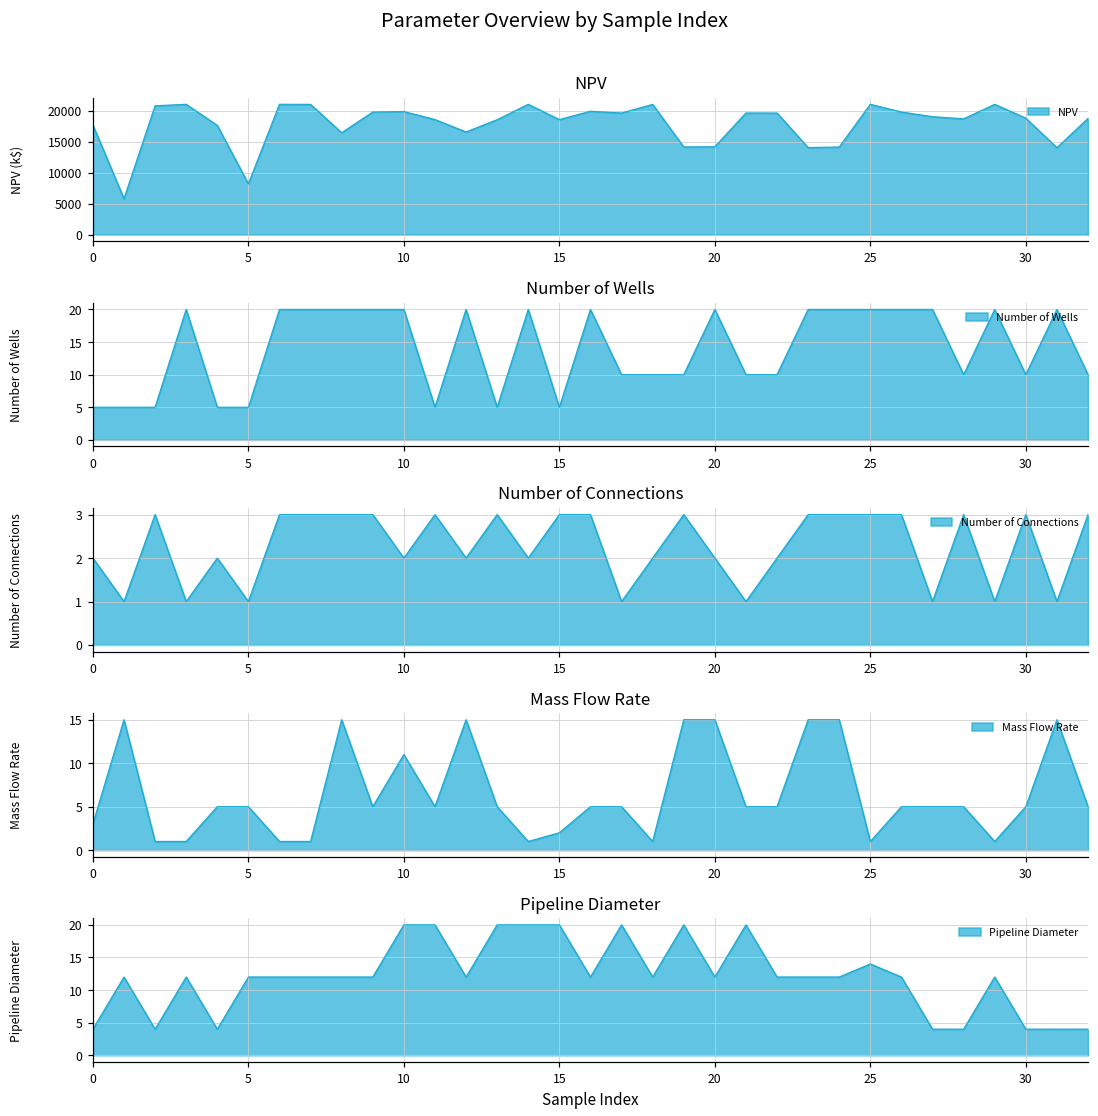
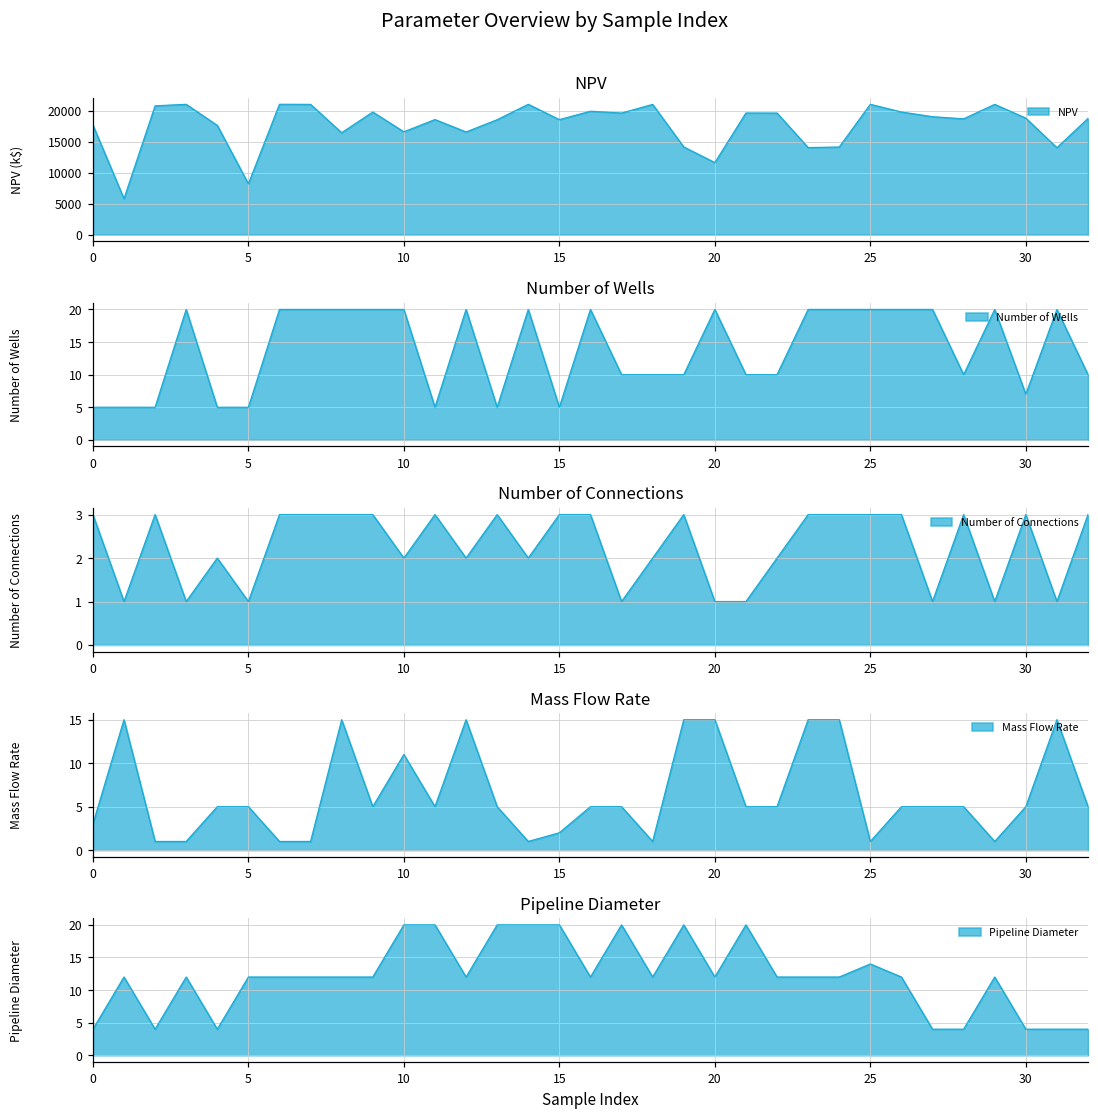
NPV, 10: 20000 -> 17000
NPV, 20: 14000 -> 12000
Number of Wells, 30: 10 -> 7
Number of Connections, 0: 2 -> 3
Number of Connections, 20: 2 -> 1
